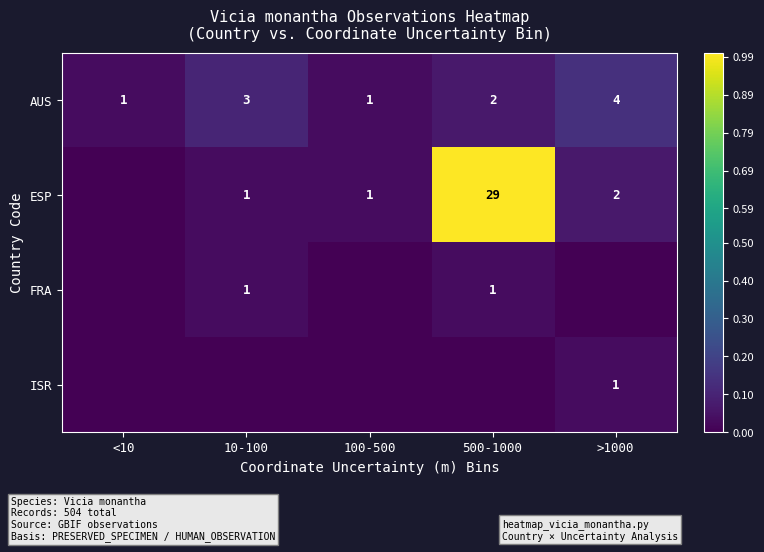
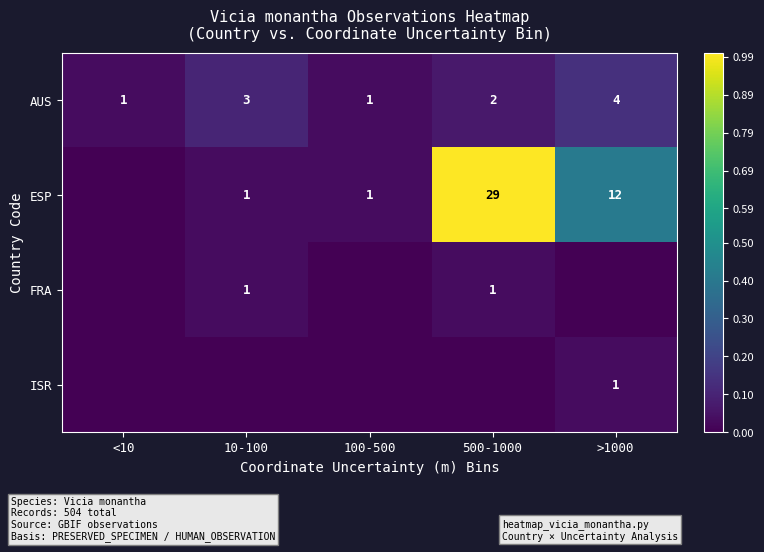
ESP, >1000: 2 -> 12
